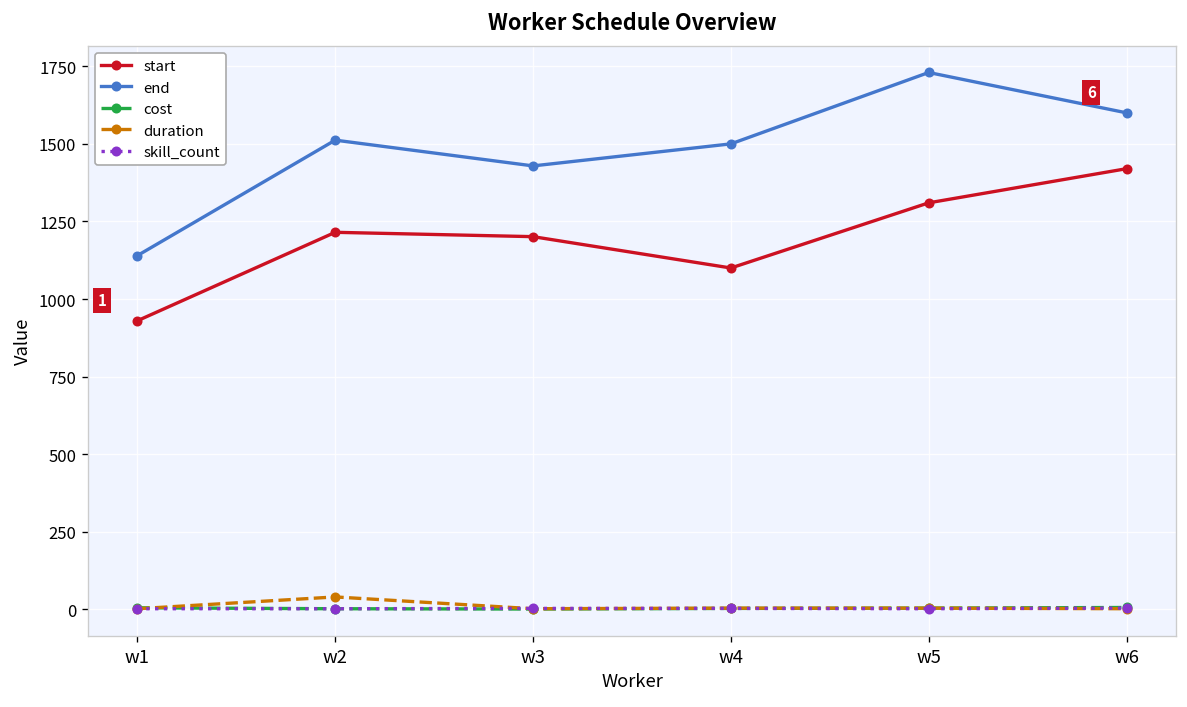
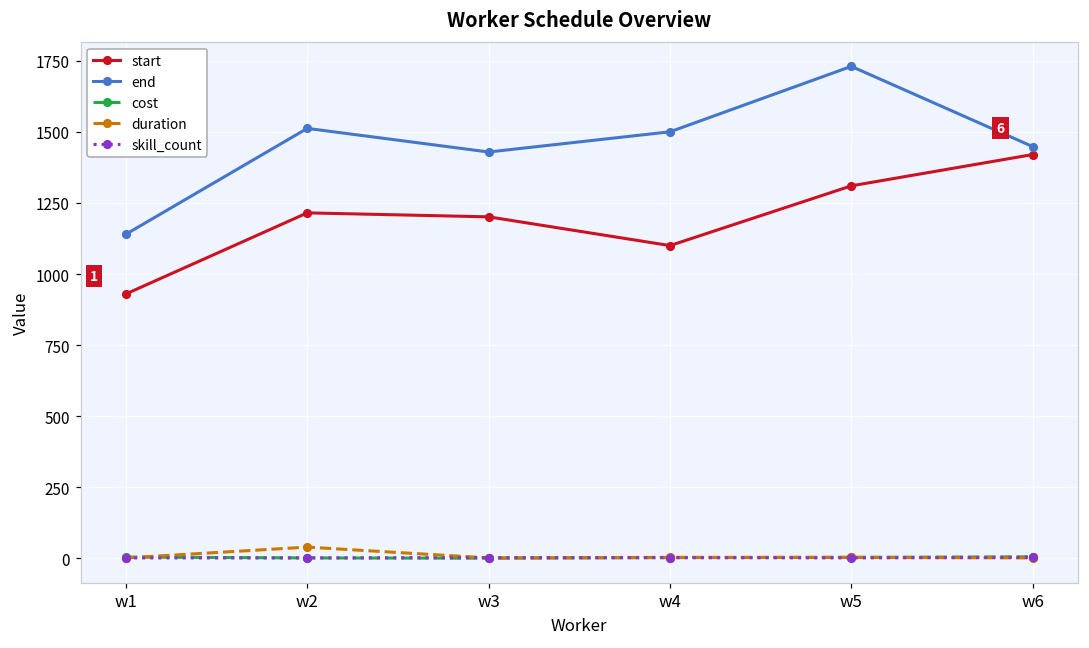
end, w6: 1600 -> 1450
